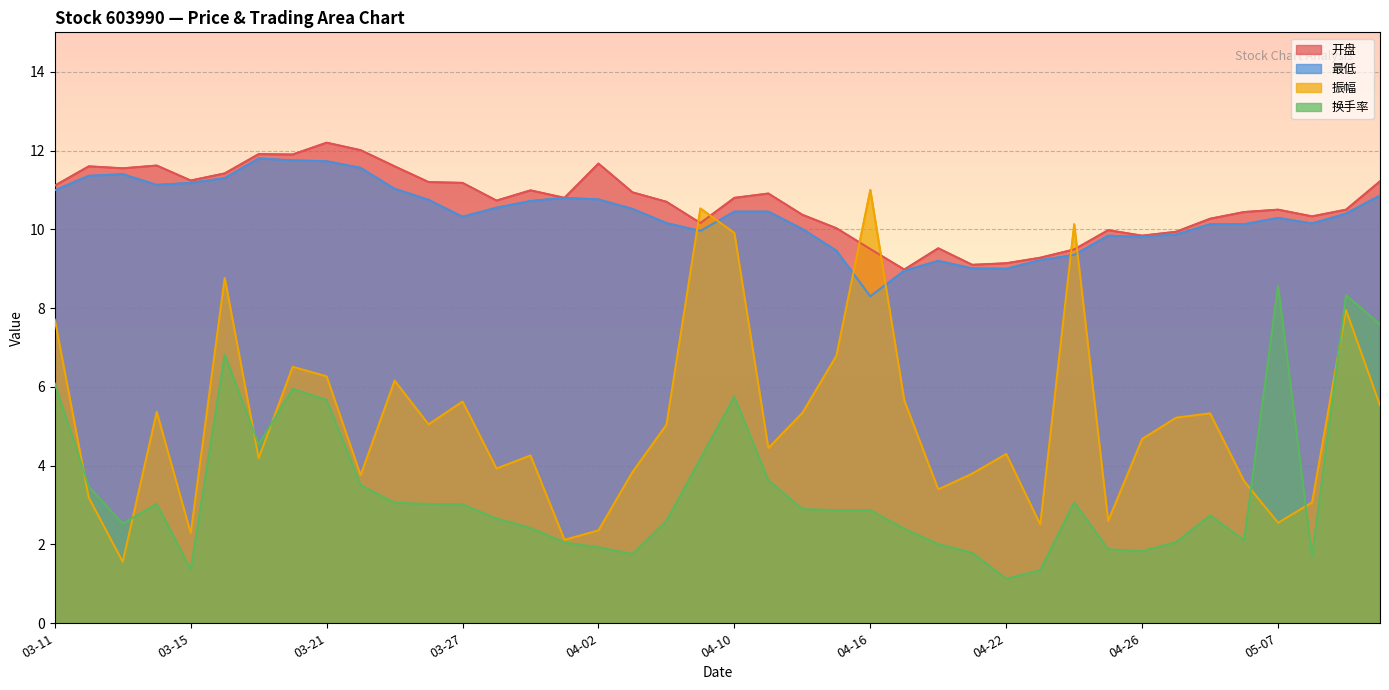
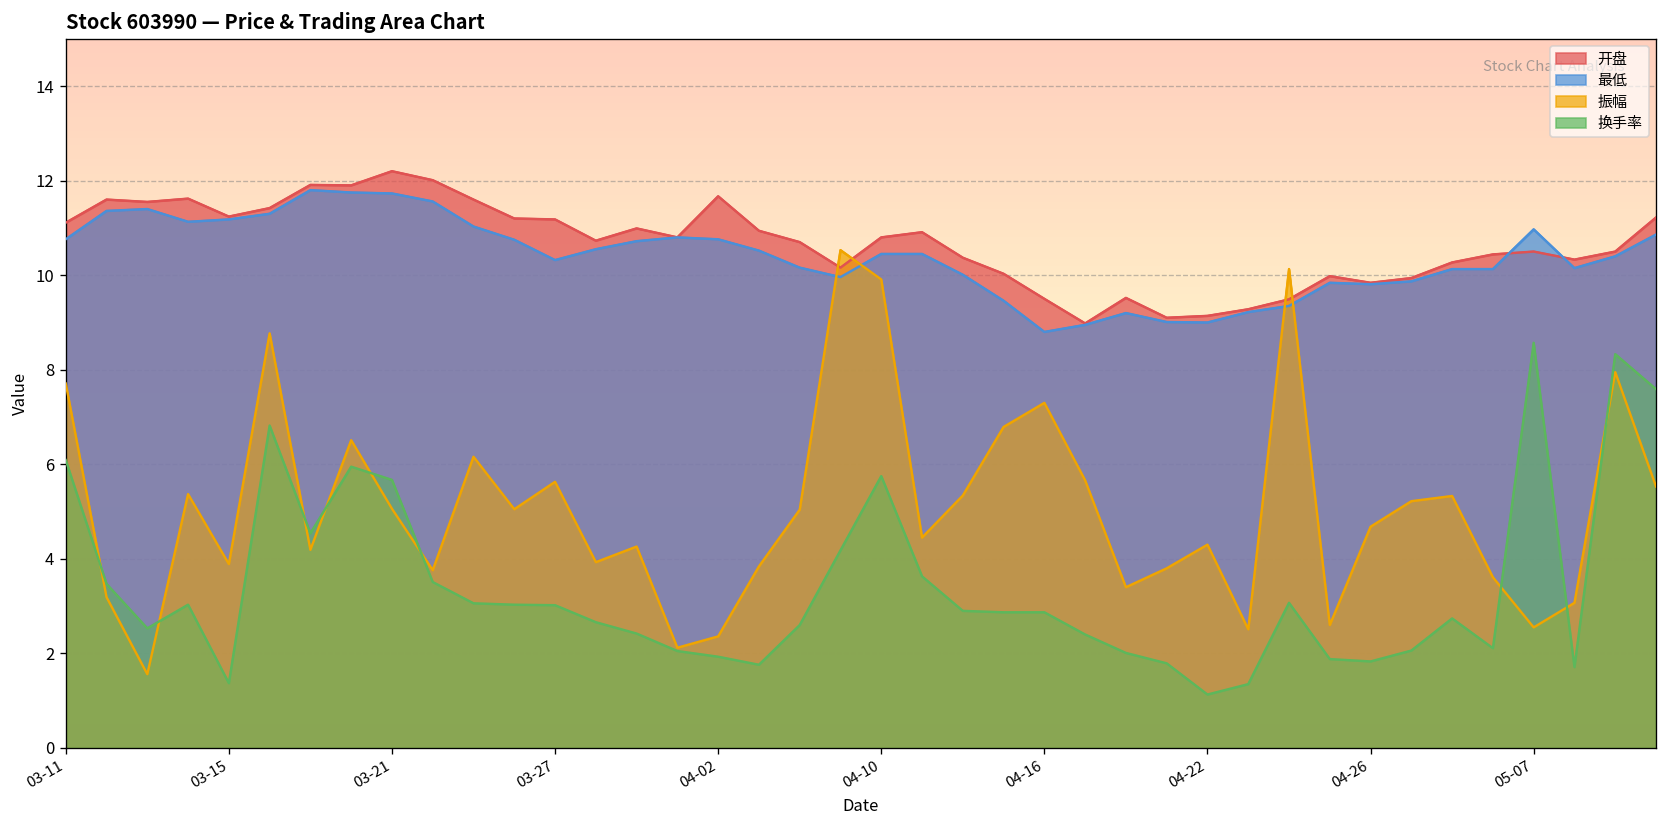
最低, 03-11: 11.0 -> 10.8
振幅, 03-15: 2.3 -> 3.9
振幅, 03-21: 6.3 -> 5.1
最低, 04-16: 8.3 -> 8.8
振幅, 04-16: 11.0 -> 7.3
最低, 05-07: 10.3 -> 11.0
